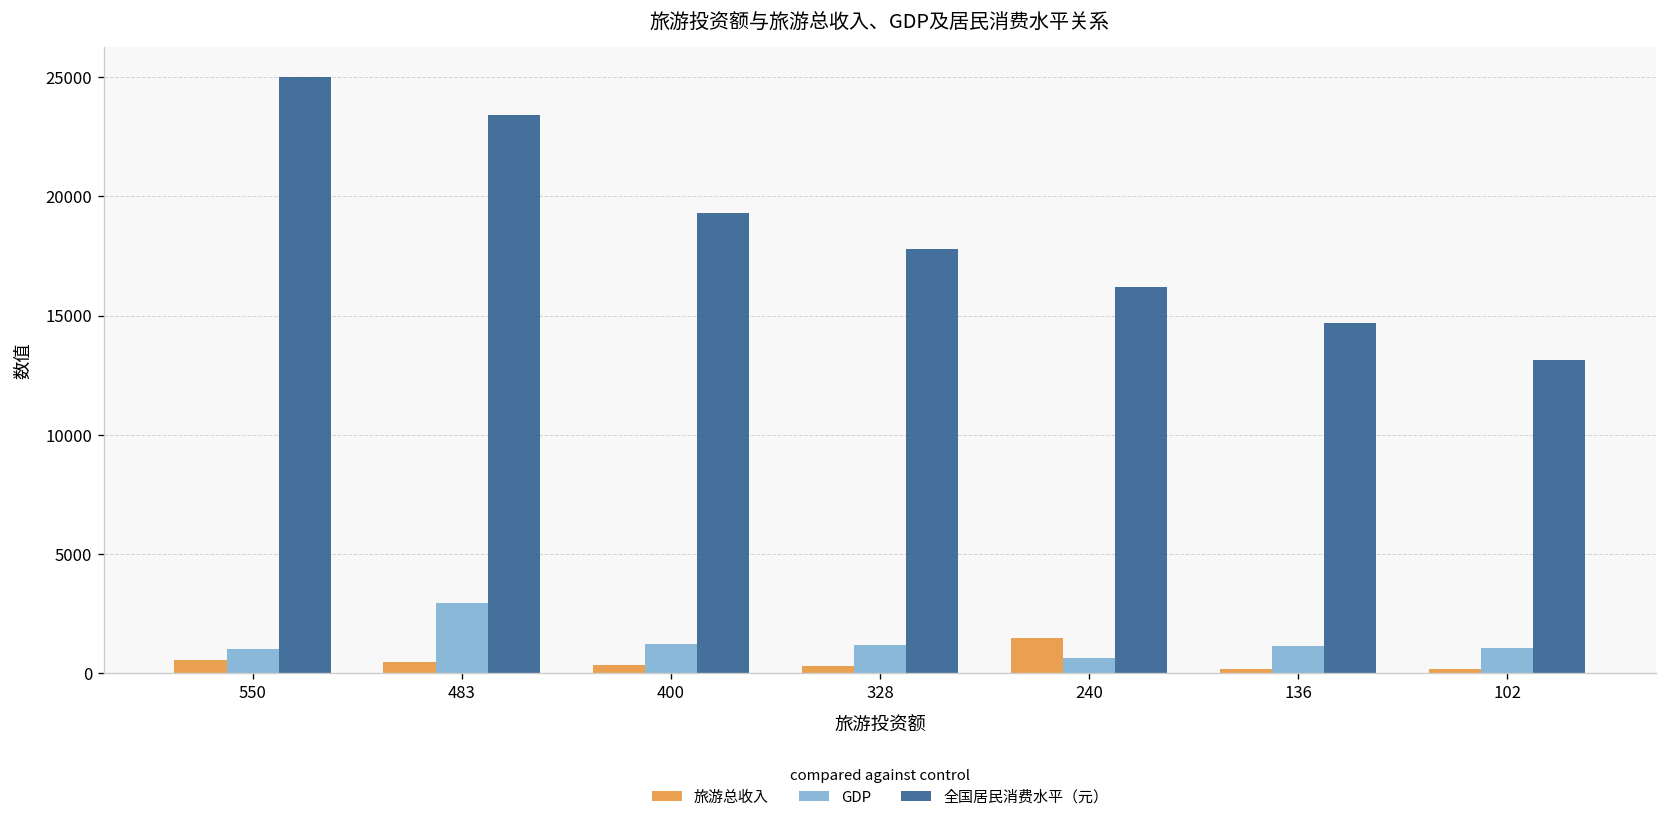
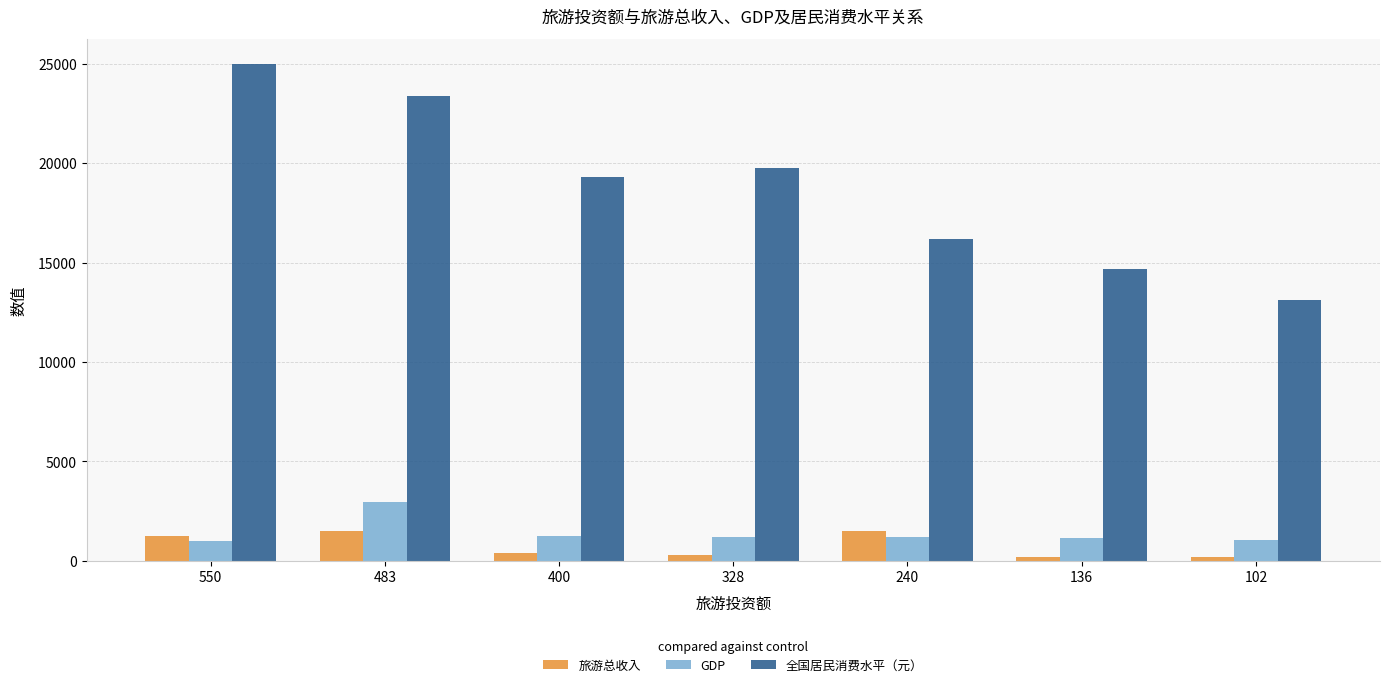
旅游总收入, 550: 600 -> 1300
旅游总收入, 483: 500 -> 1500
全国居民消费水平（元）, 328: 17800 -> 19800
GDP, 240: 600 -> 1200
